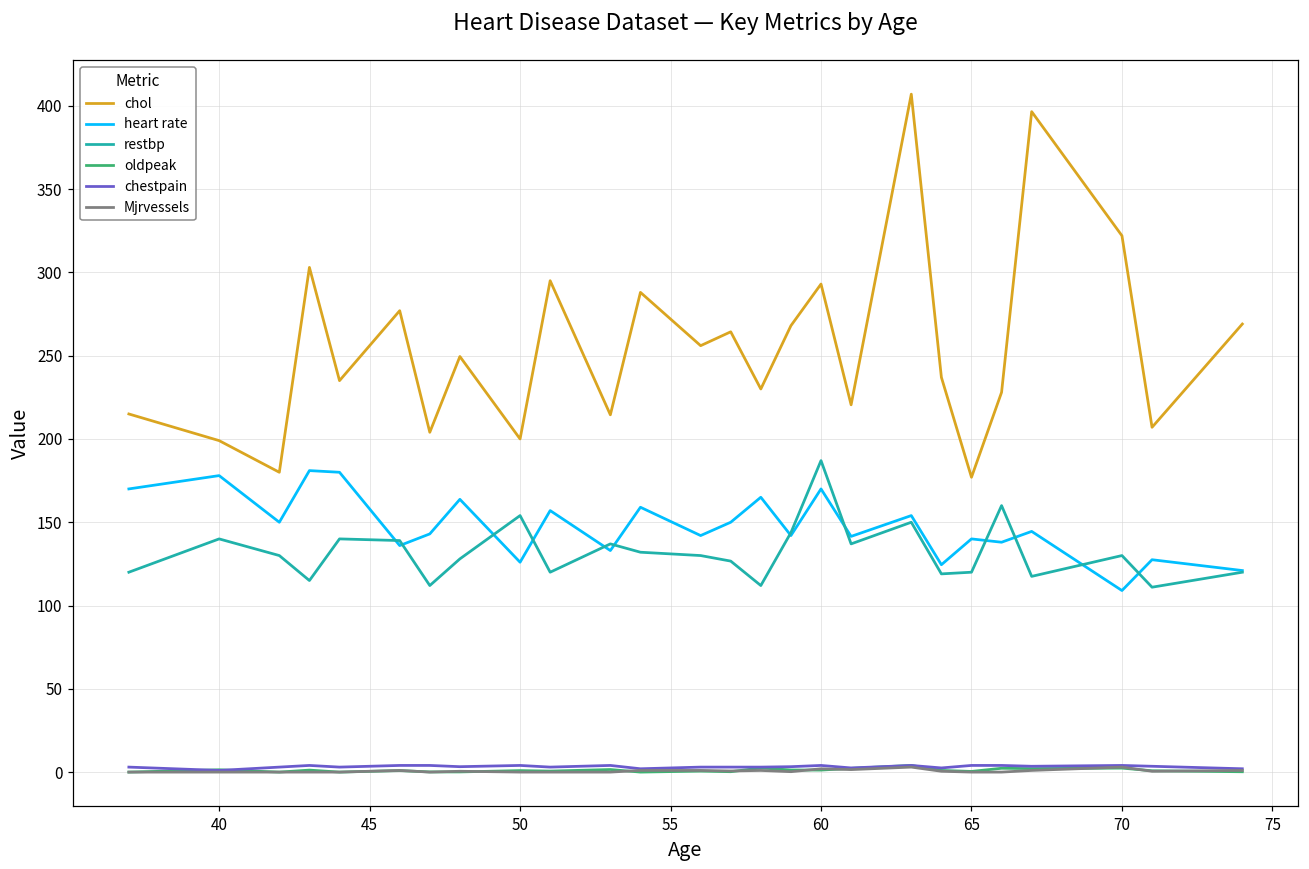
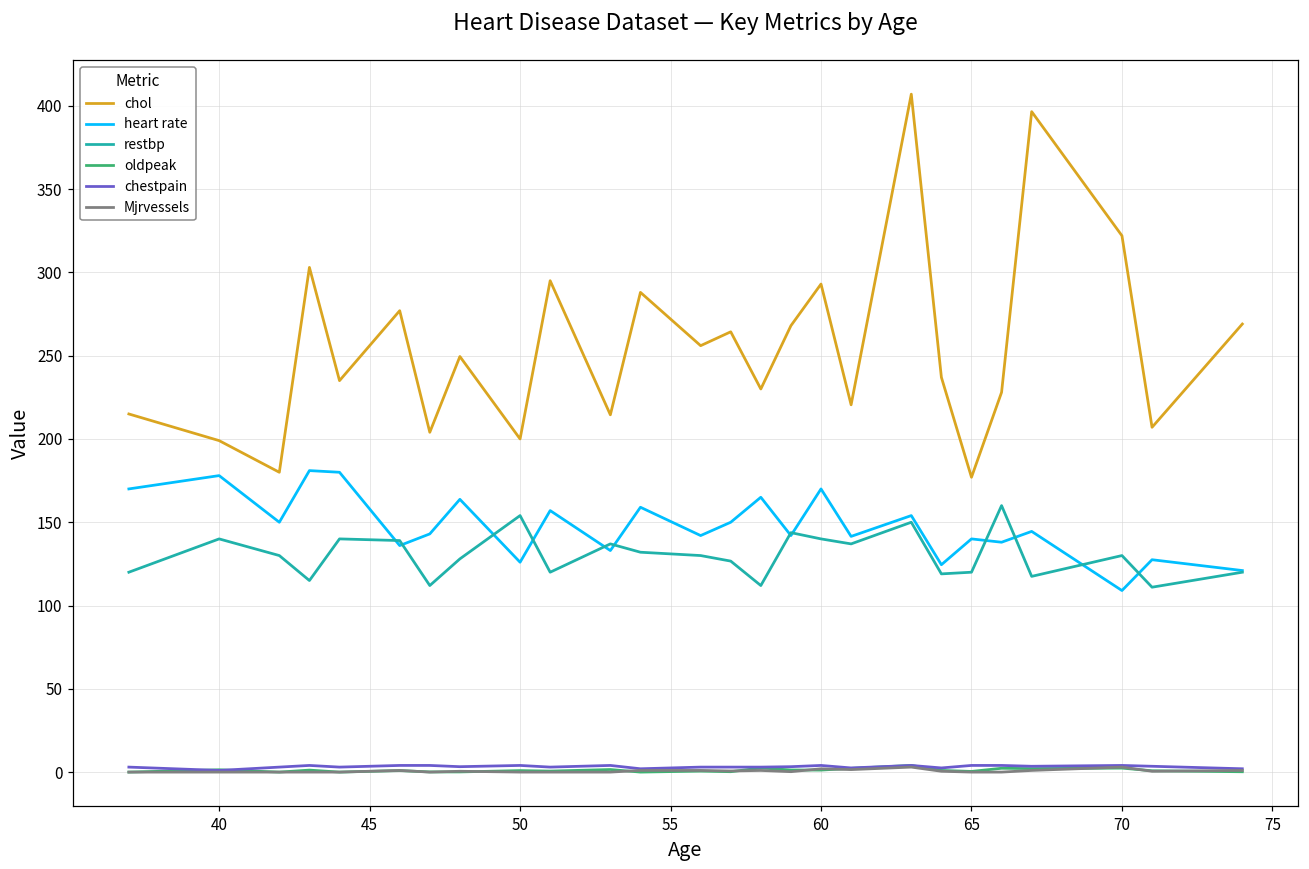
restbp, 60: 187 -> 140
